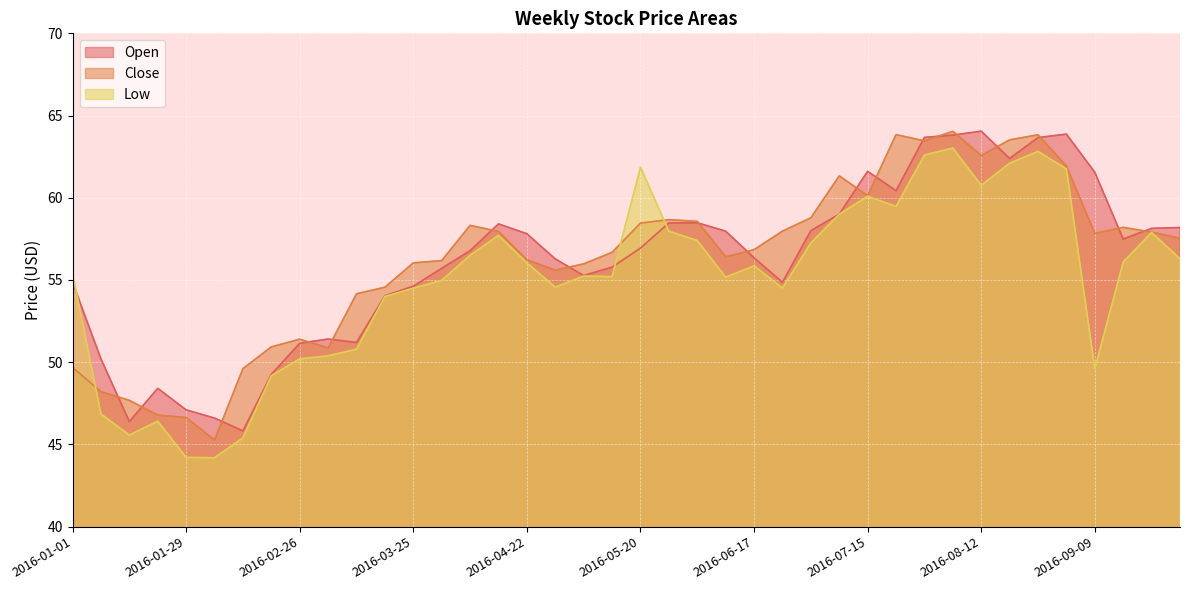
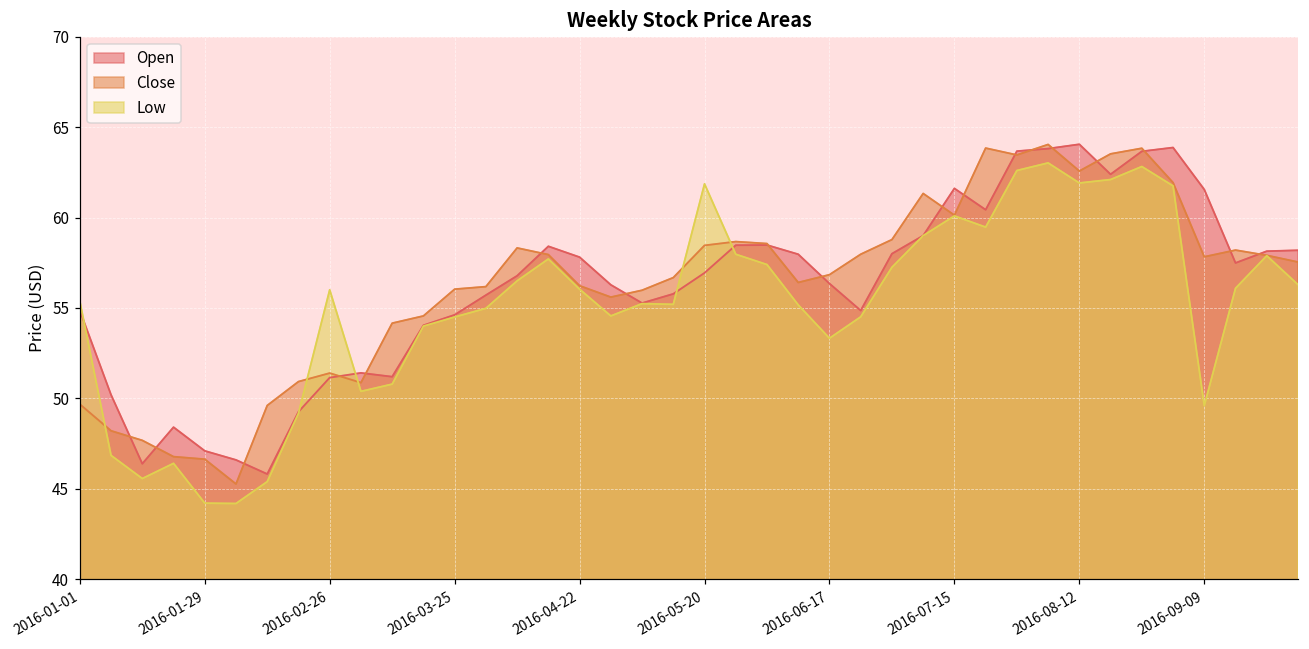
Low, 2016-02-26: 50.2 -> 56.0
Low, 2016-06-17: 55.9 -> 53.3
Low, 2016-08-12: 60.8 -> 61.9
